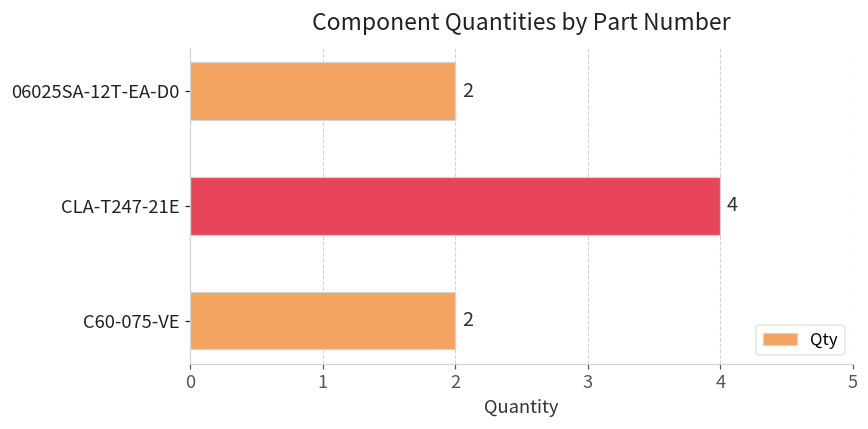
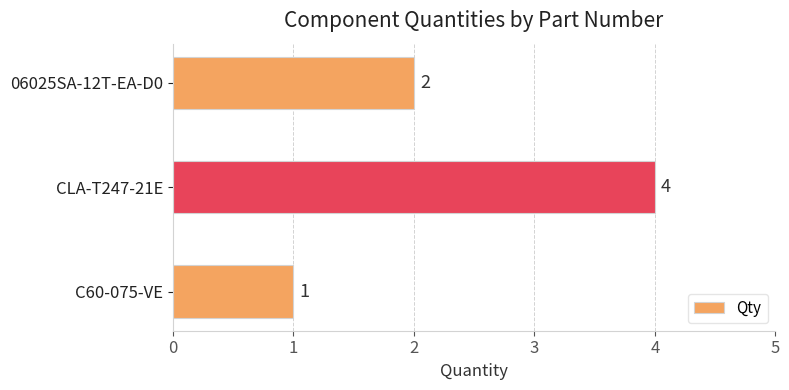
C60-075-VE: 2 -> 1
